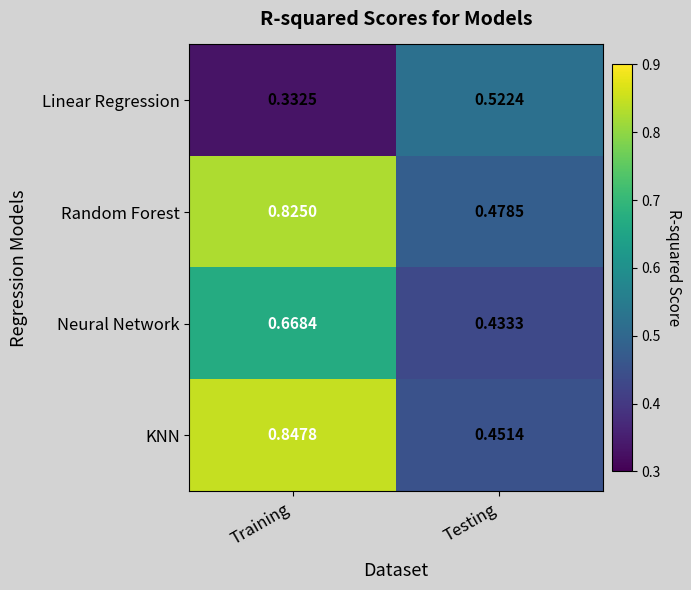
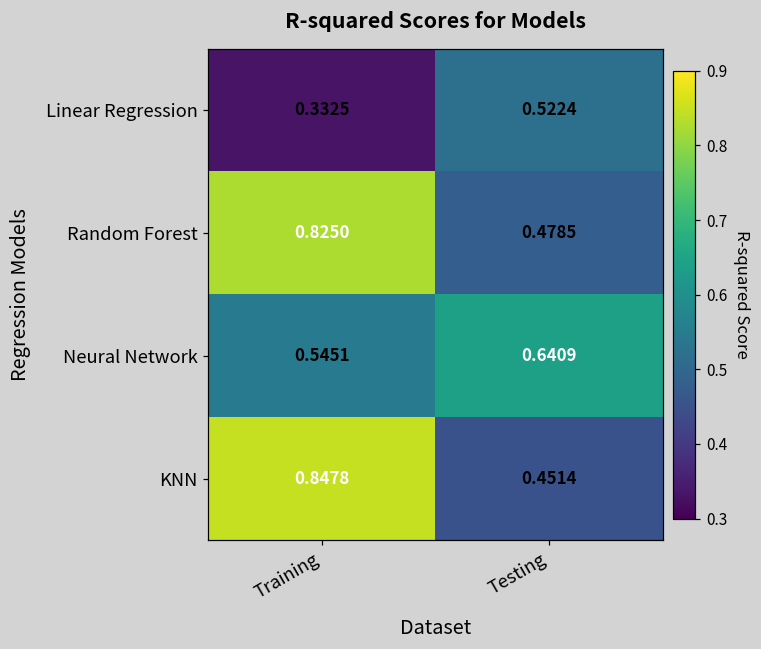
Neural Network, Training: 0.6684 -> 0.5451
Neural Network, Testing: 0.4333 -> 0.6409
